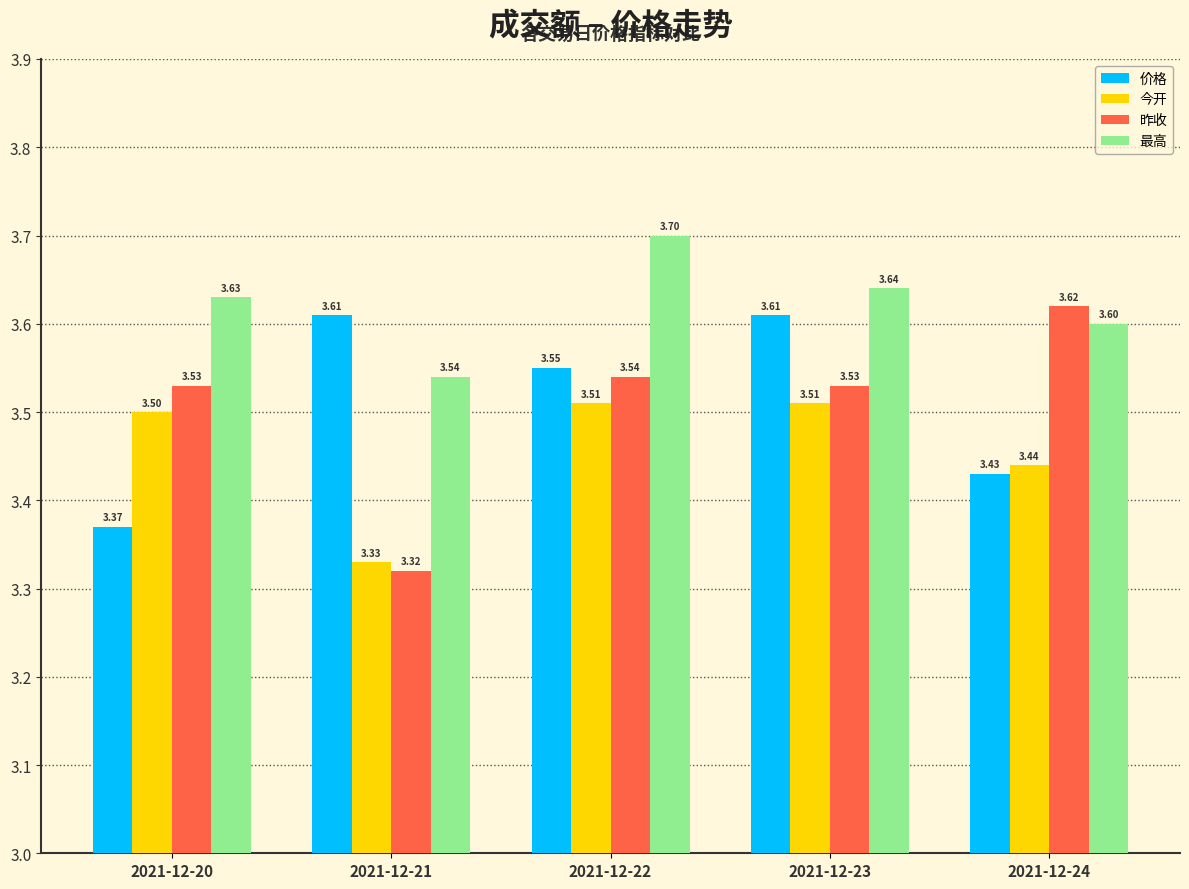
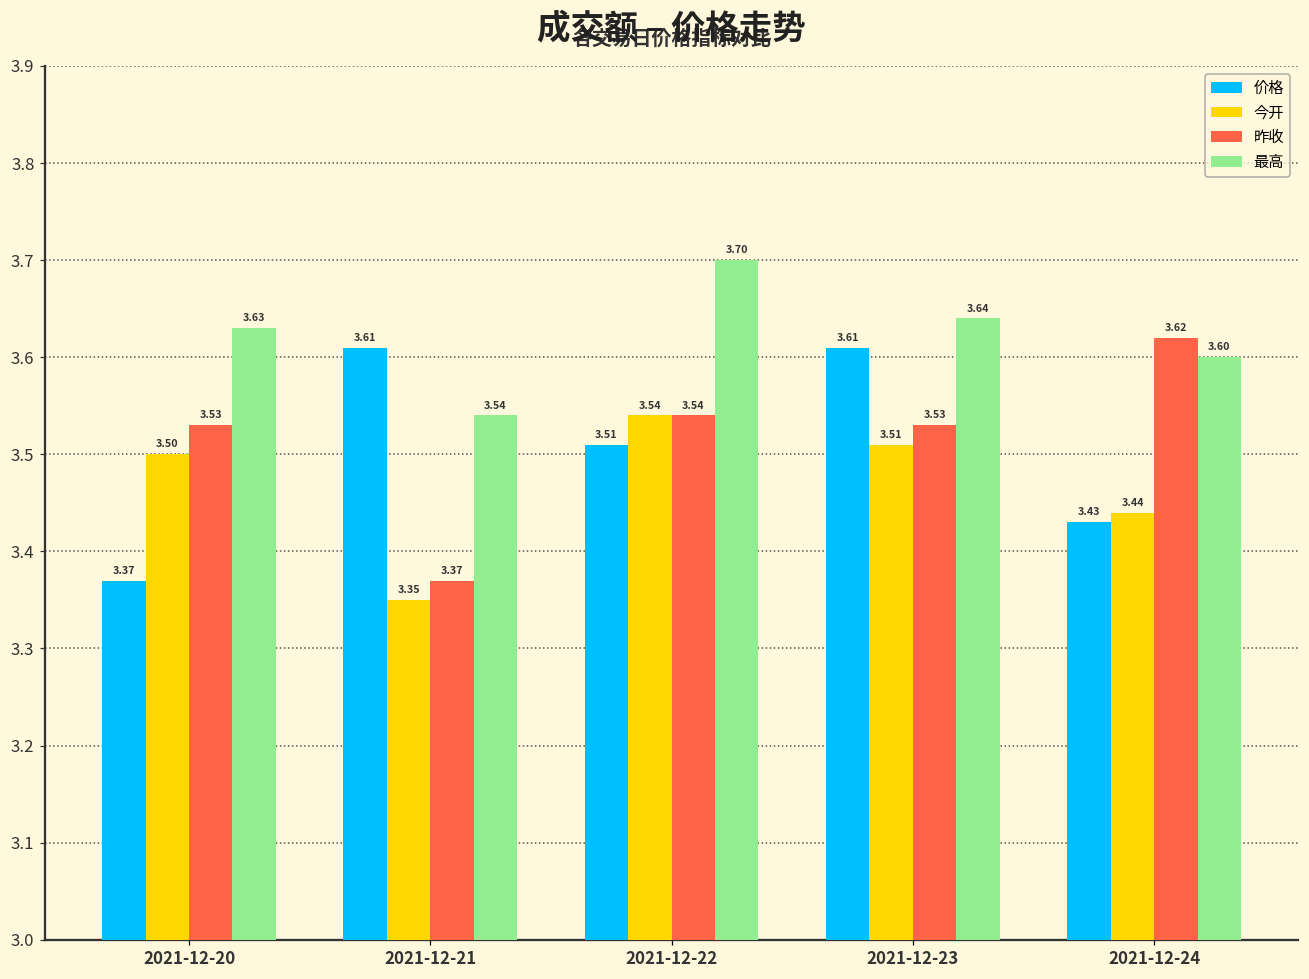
今开, 2021-12-21: 3.33 -> 3.35
昨收, 2021-12-21: 3.32 -> 3.37
价格, 2021-12-22: 3.55 -> 3.51
今开, 2021-12-22: 3.51 -> 3.54
